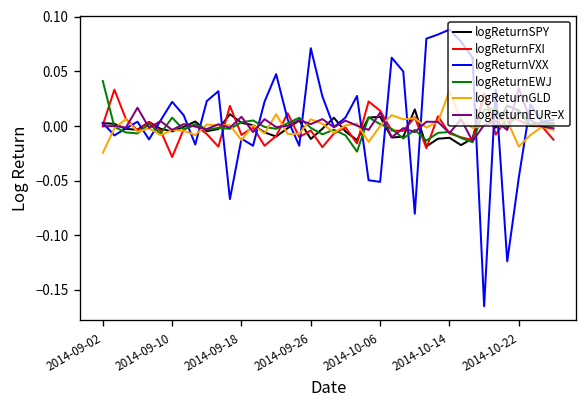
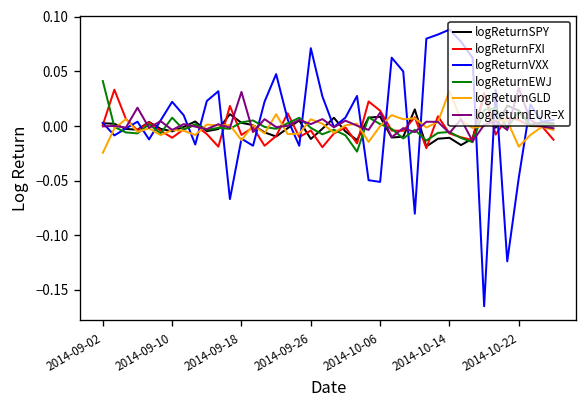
logReturnFXI, 2014-09-10: -0.03 -> -0.01
logReturnEUR=X, 2014-09-18: 0.01 -> 0.03
